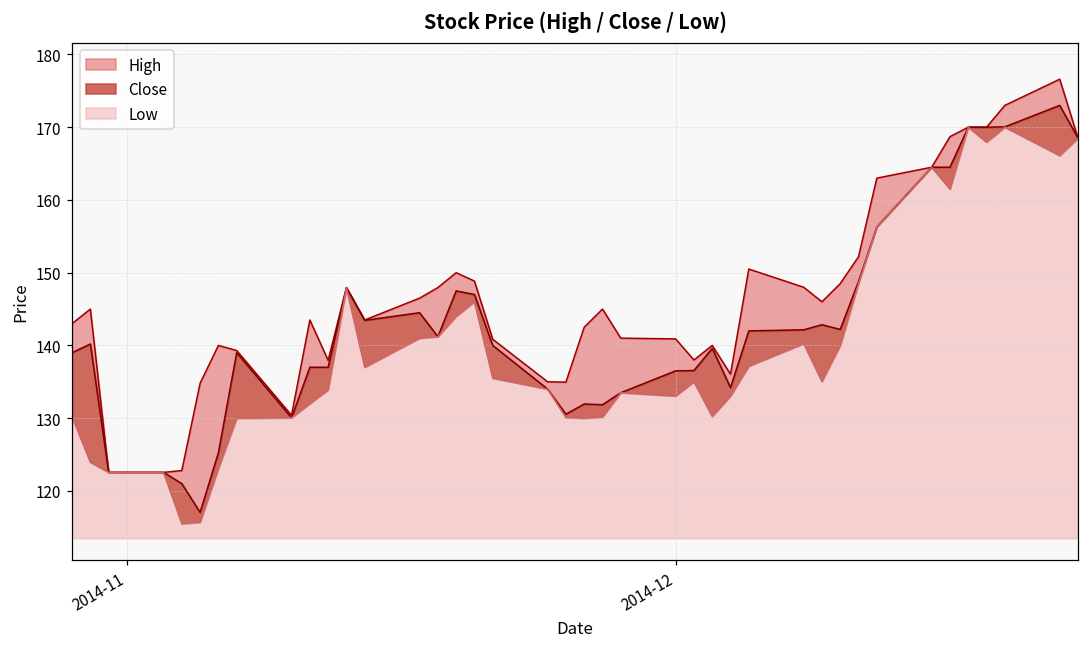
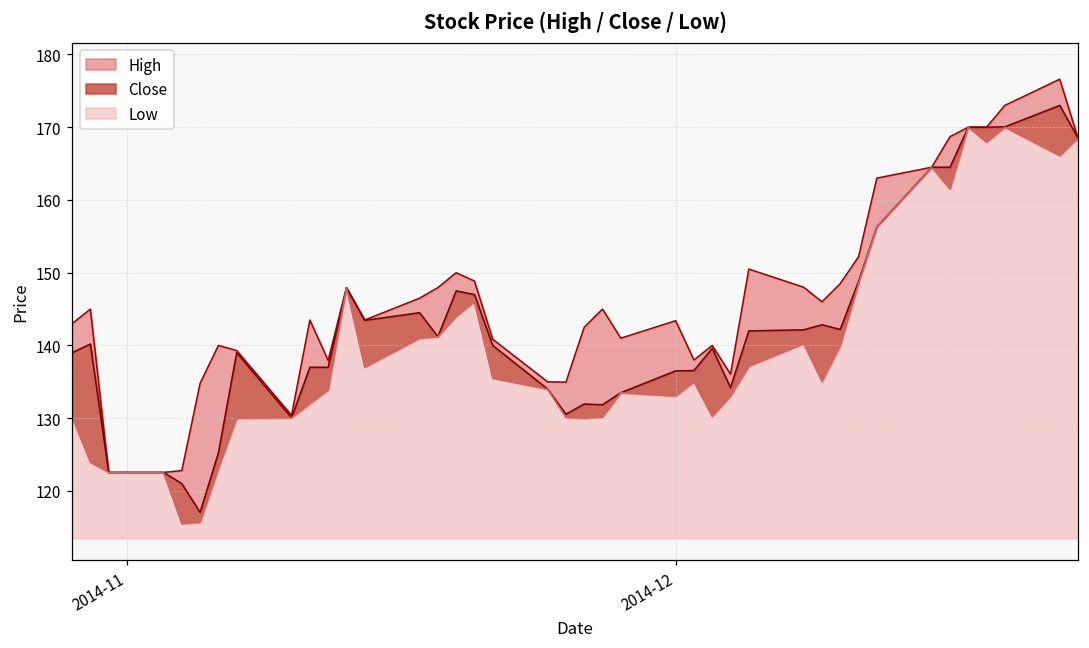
High, 2014-12: 141 -> 143
